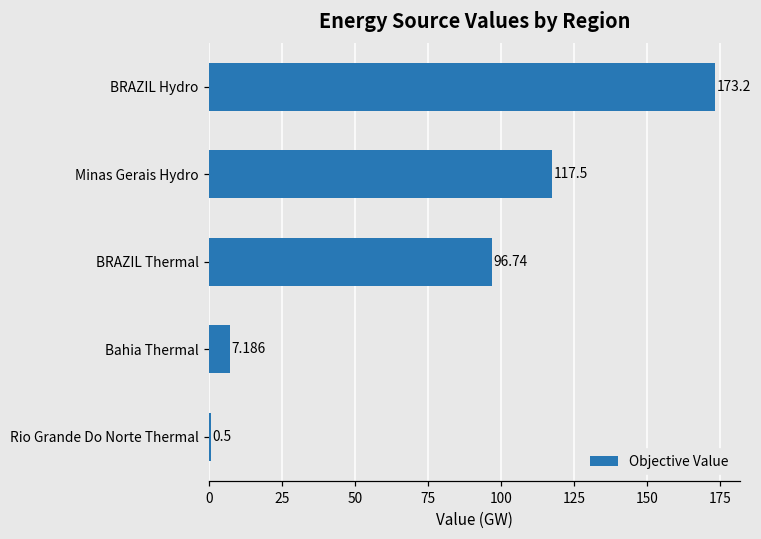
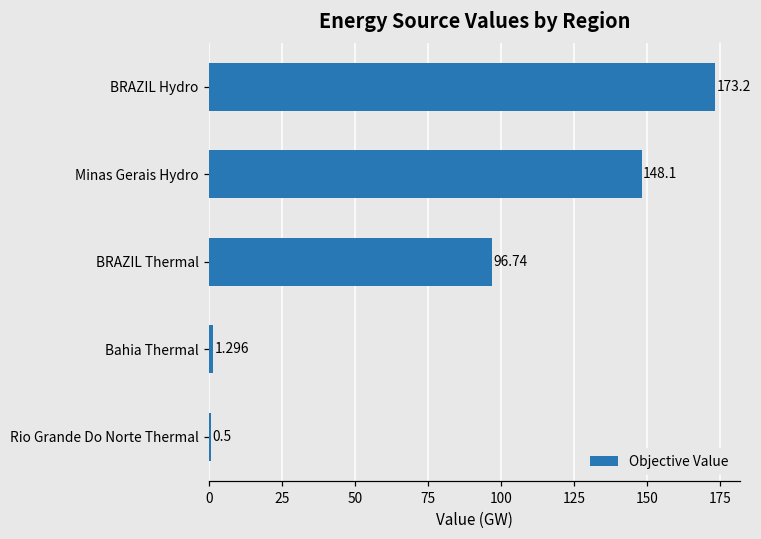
Minas Gerais Hydro: 117.5 -> 148.1
Bahia Thermal: 7.186 -> 1.296
